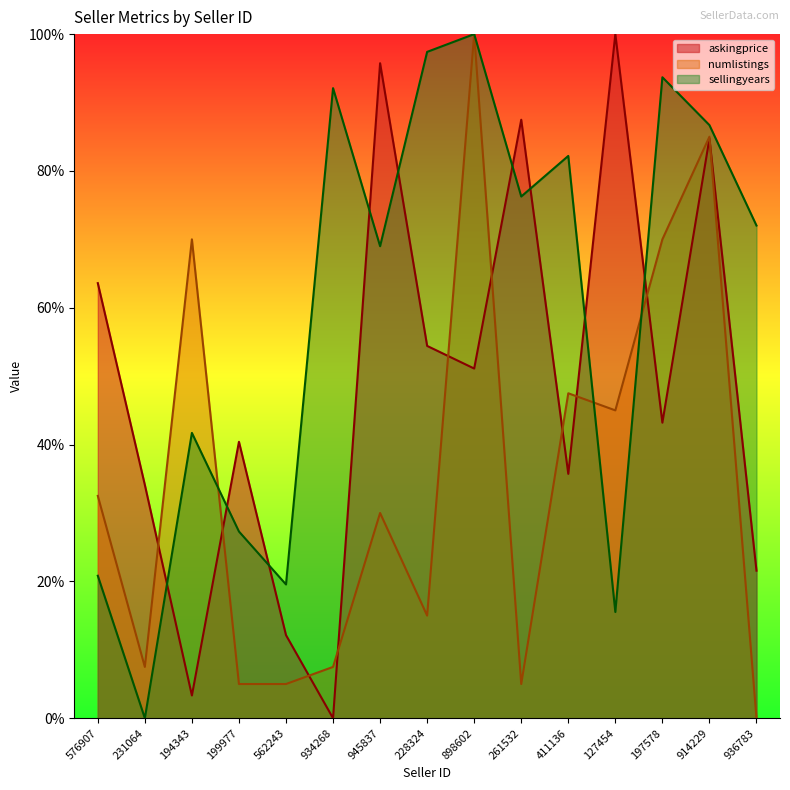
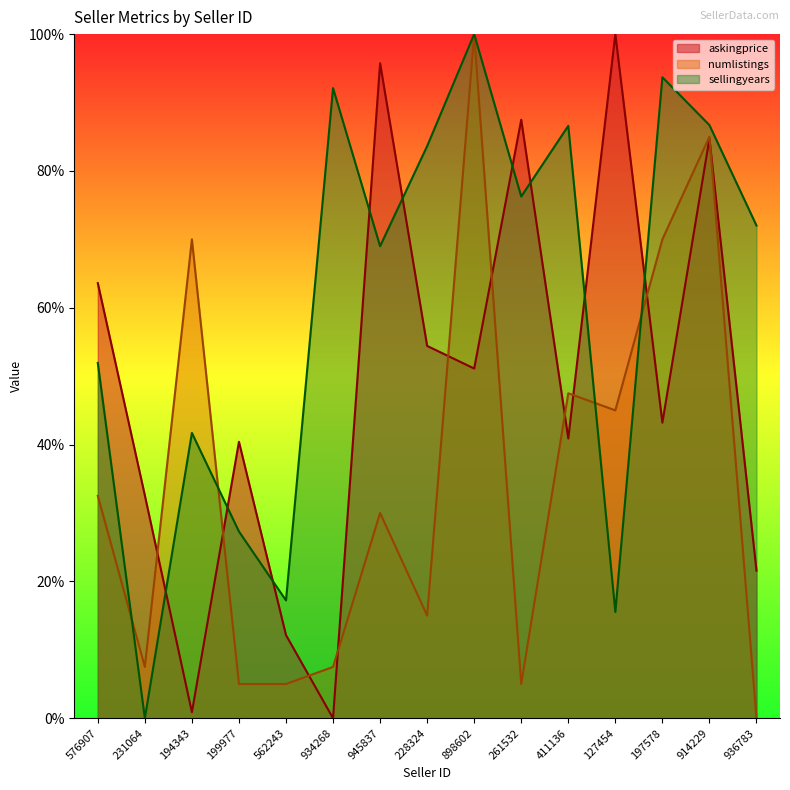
sellingyears, 576907: 21% -> 52%
askingprice, 231064: 34% -> 33%
askingprice, 194343: 3% -> 1%
sellingyears, 562243: 20% -> 17%
sellingyears, 228324: 97% -> 84%
askingprice, 411136: 36% -> 41%
sellingyears, 411136: 82% -> 87%
